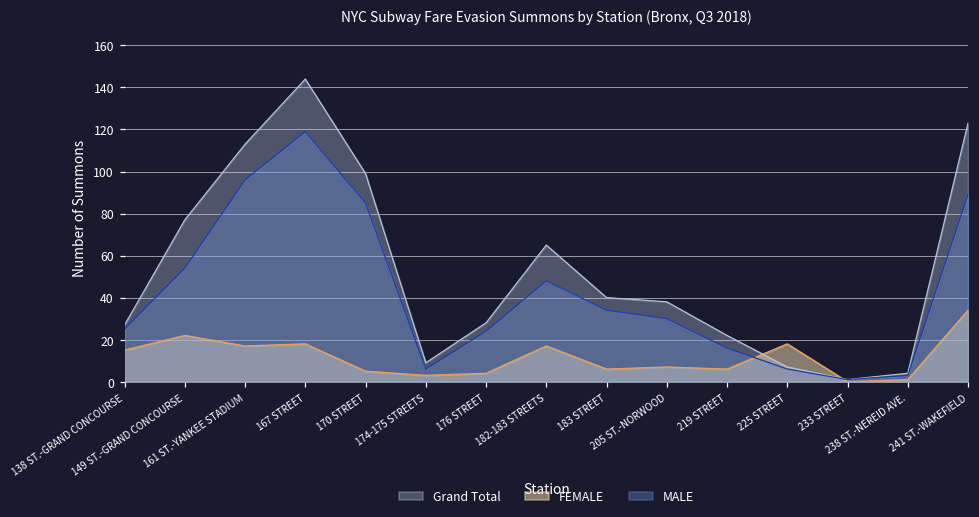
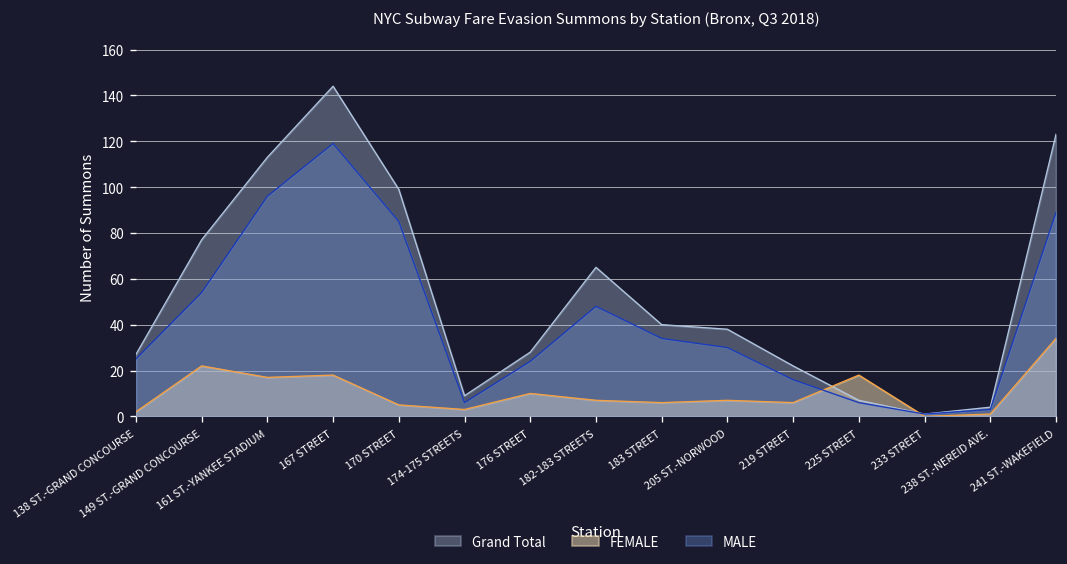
FEMALE, 138 ST.-GRAND CONCOURSE: 15 -> 2
FEMALE, 176 STREET: 4 -> 10
FEMALE, 182-183 STREETS: 17 -> 7
